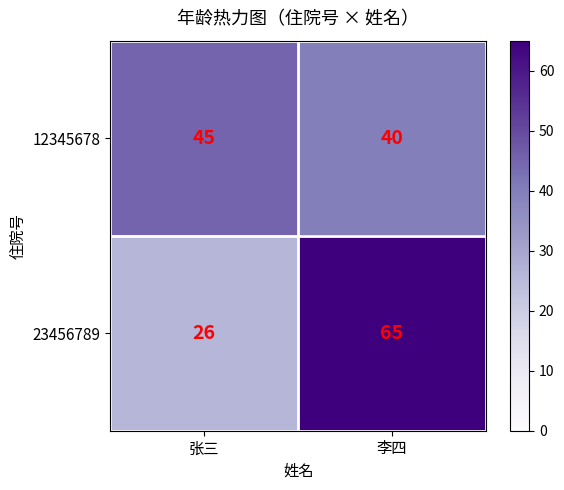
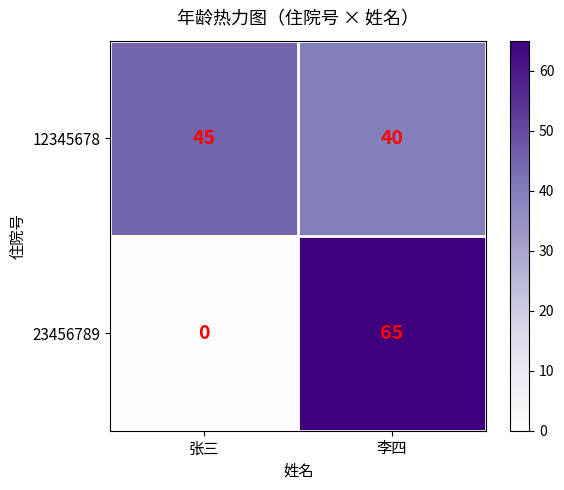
23456789, 张三: 26 -> 0
